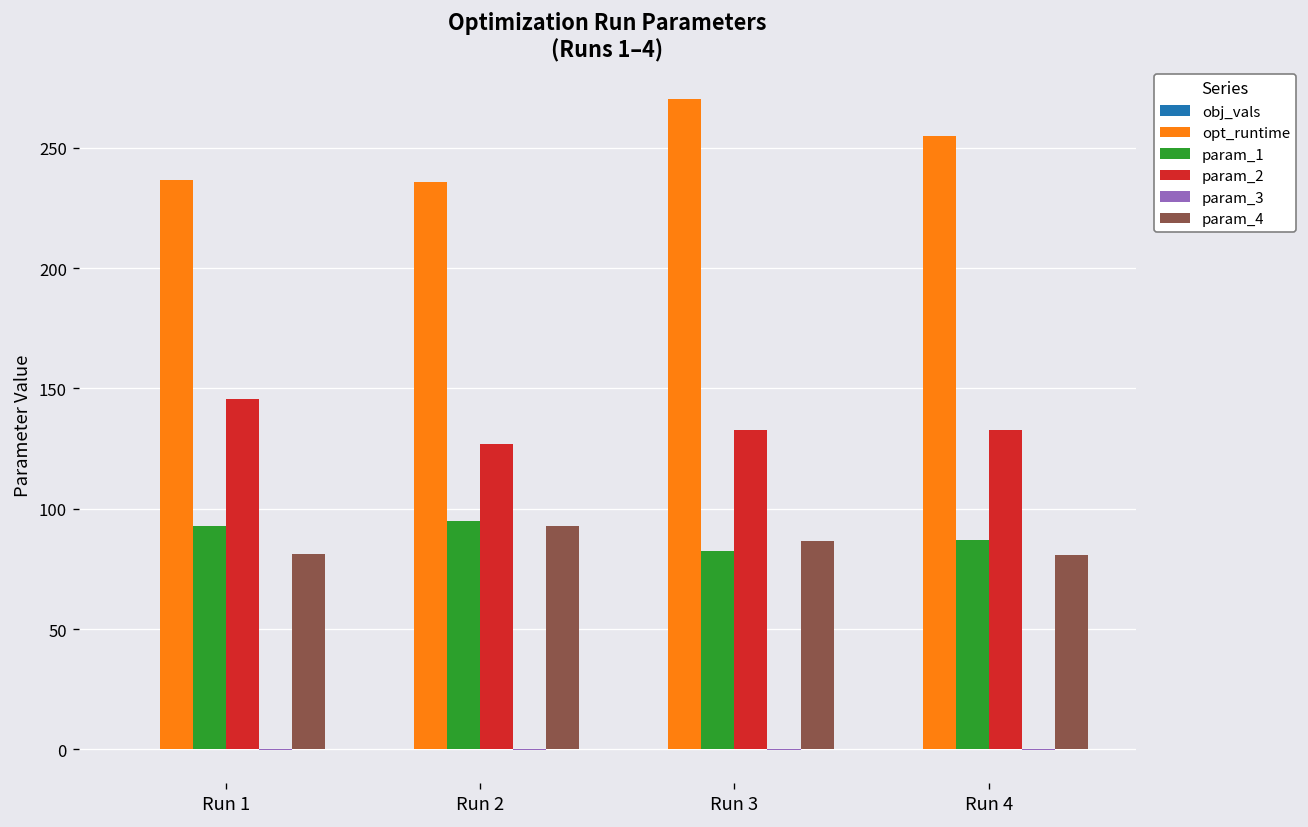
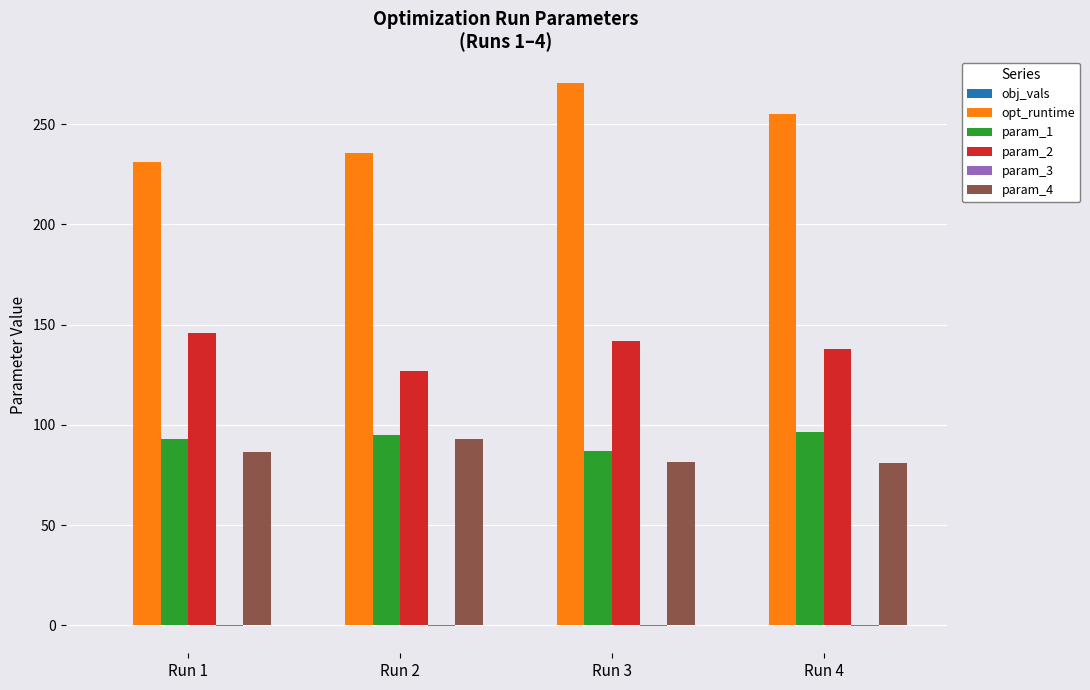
opt_runtime, Run 1: 237 -> 231
param_4, Run 1: 81 -> 87
param_1, Run 3: 82 -> 87
param_2, Run 3: 133 -> 142
param_4, Run 3: 87 -> 81
param_1, Run 4: 87 -> 96
param_2, Run 4: 133 -> 138
